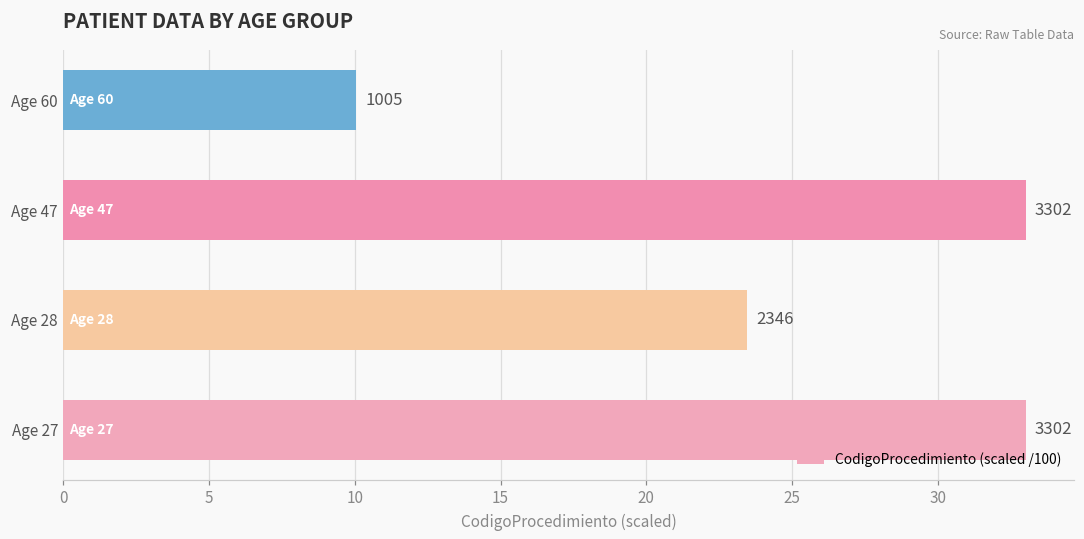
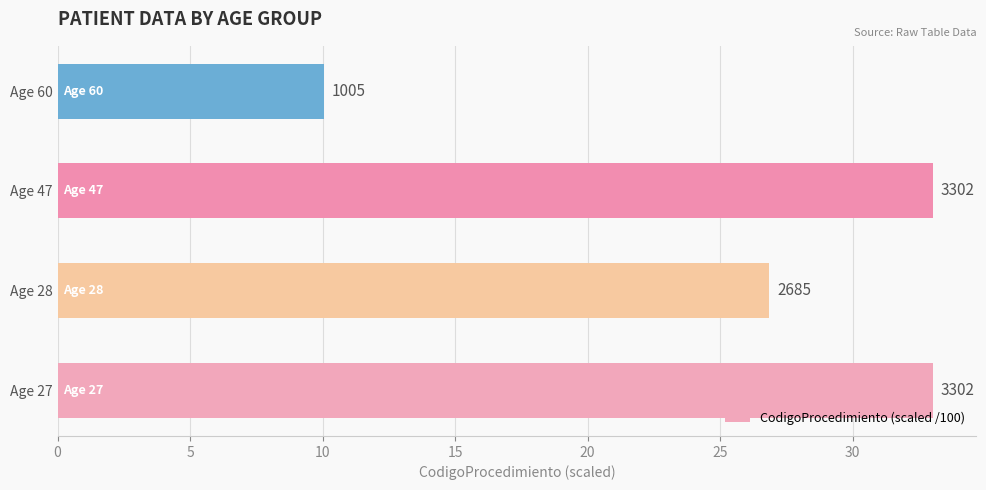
Age 28: 2346 -> 2685
